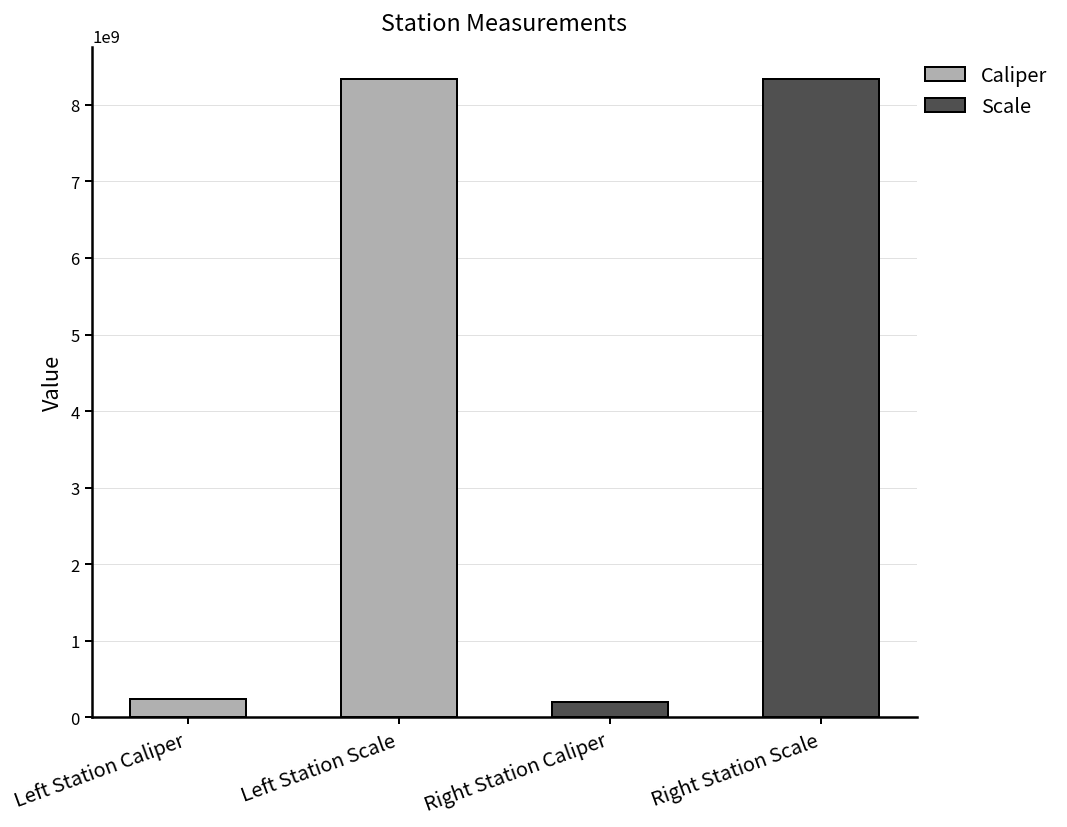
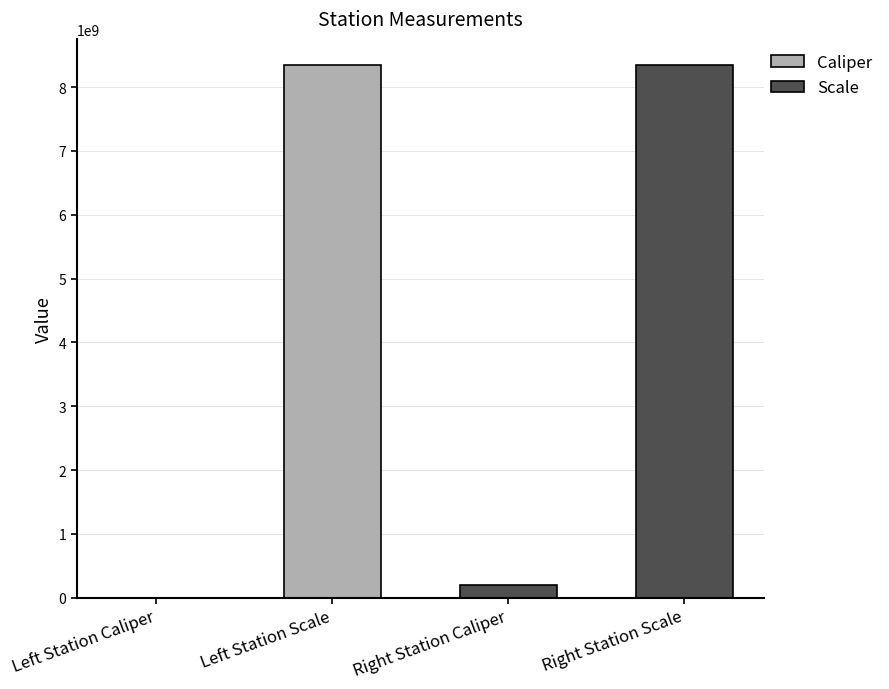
Left Station Caliper: 200000000 -> 0
